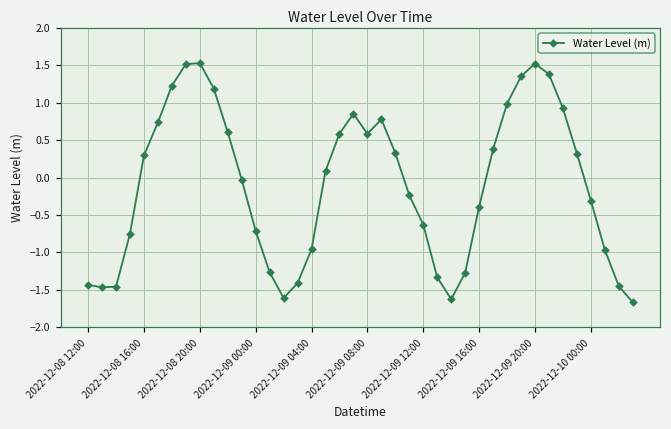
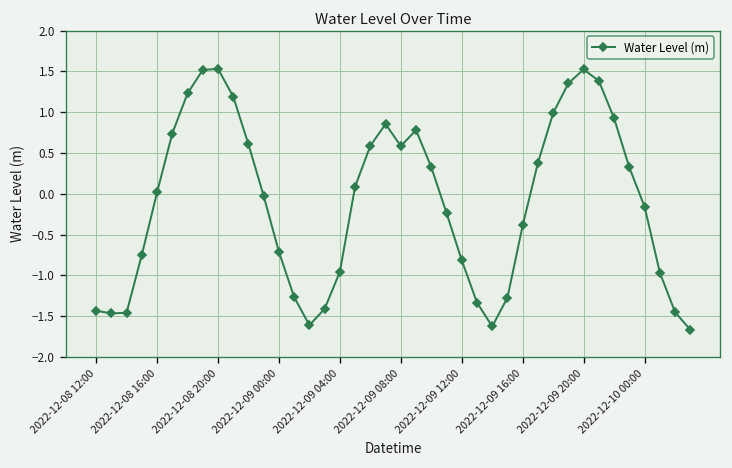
2022-12-08 16:00: 0.3 -> 0.0
2022-12-09 12:00: -0.6 -> -0.8
2022-12-10 00:00: -0.3 -> -0.2
